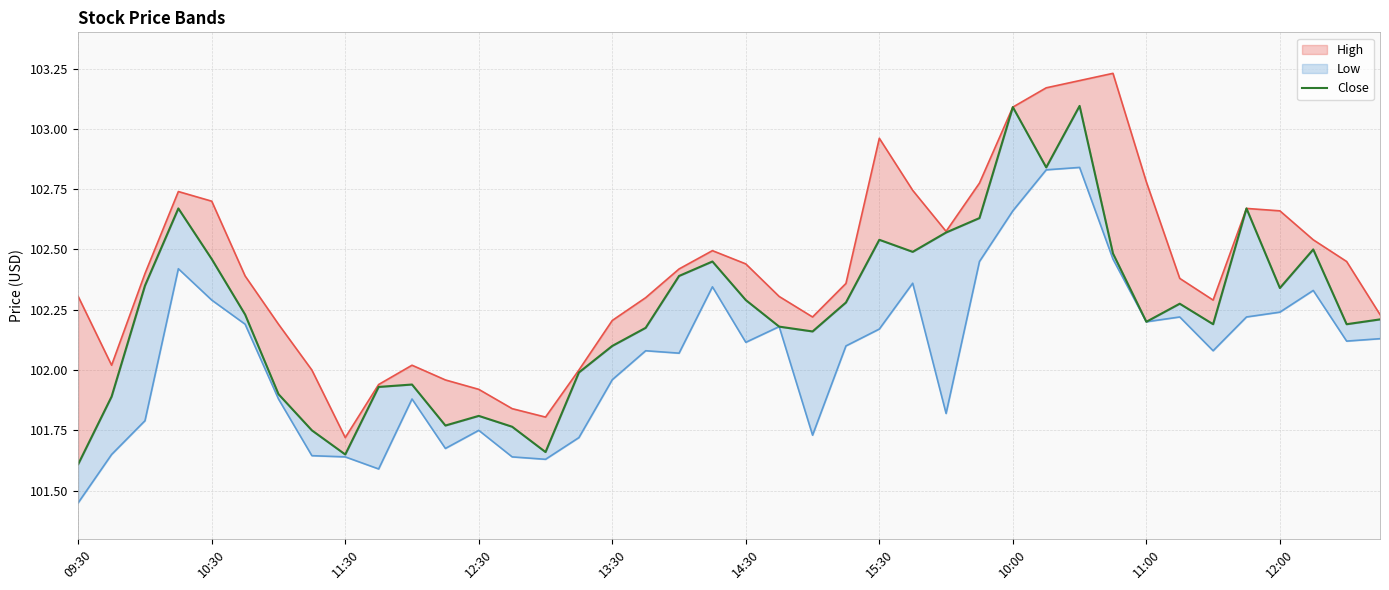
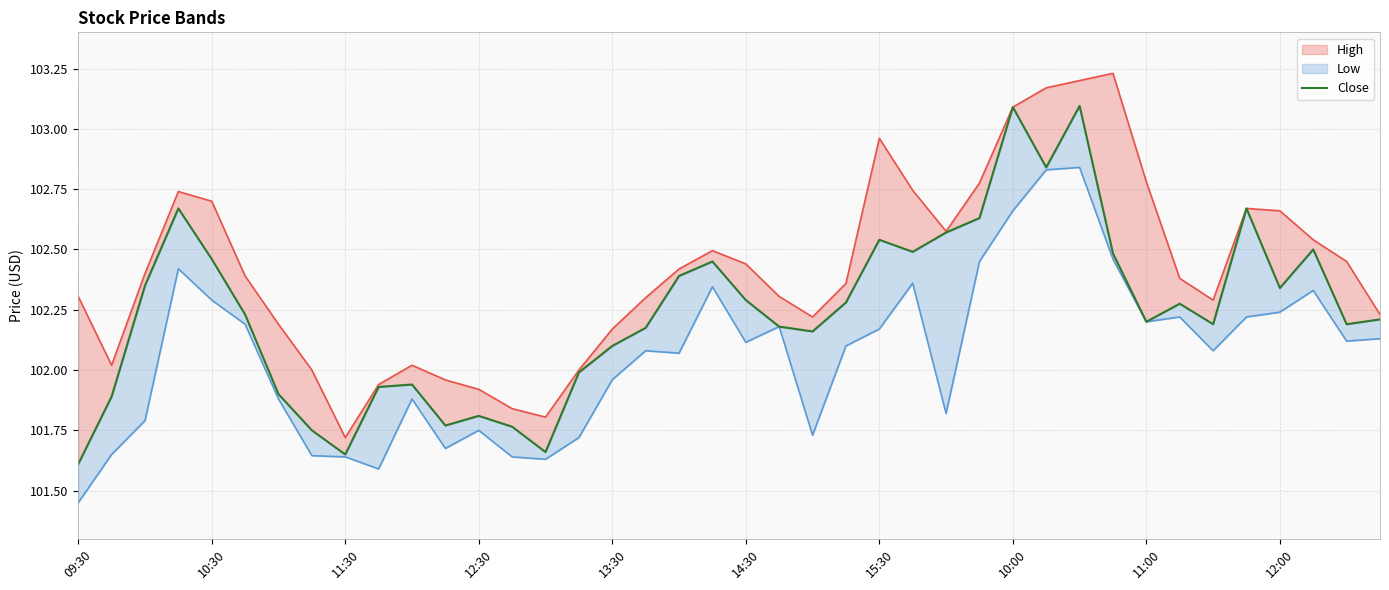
High, 13:30: 102.21 -> 102.17
